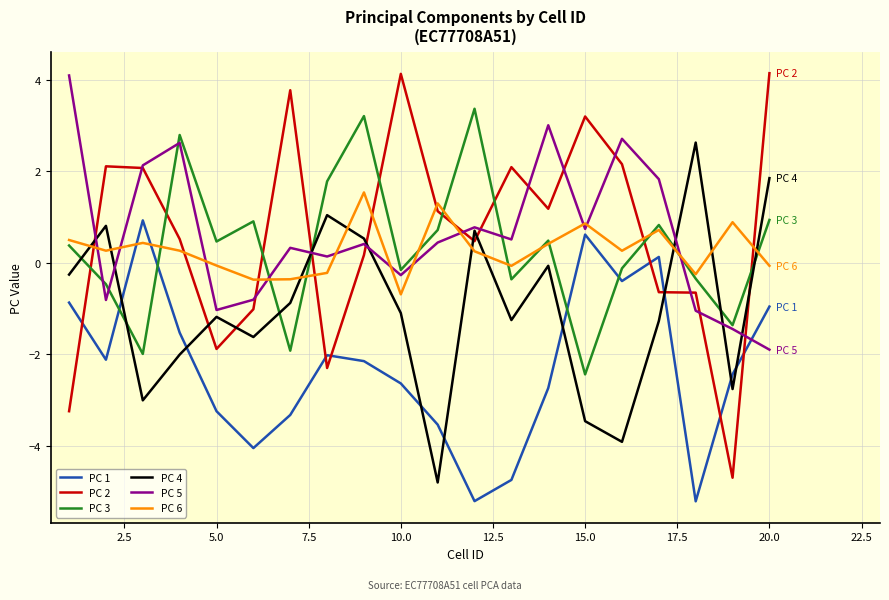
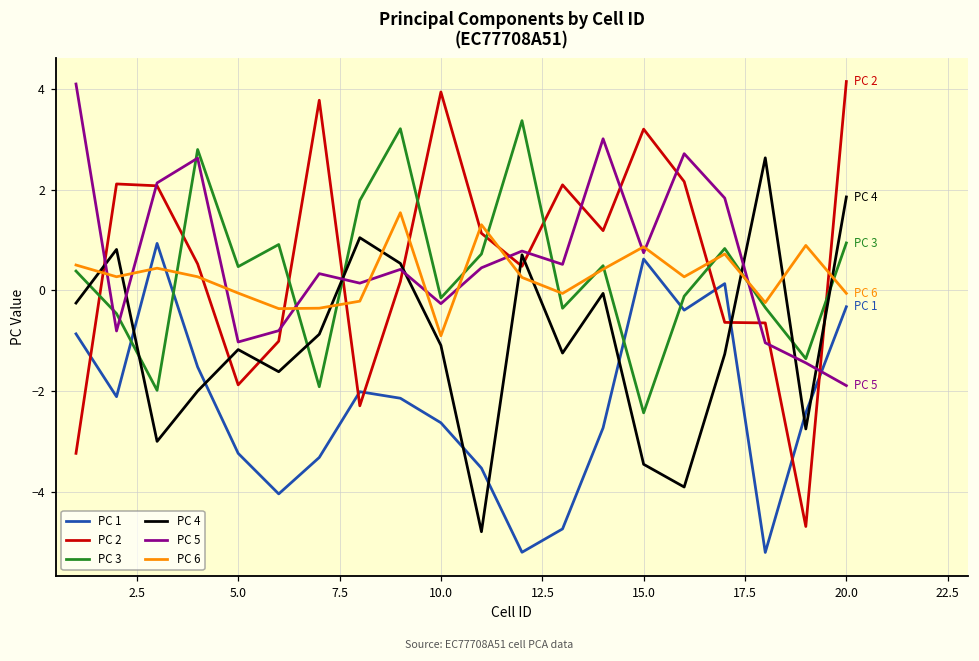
PC 2, 10.0: 4.1 -> 3.9
PC 6, 10.0: -0.7 -> -0.9
PC 1, 20.0: -1.0 -> -0.3
